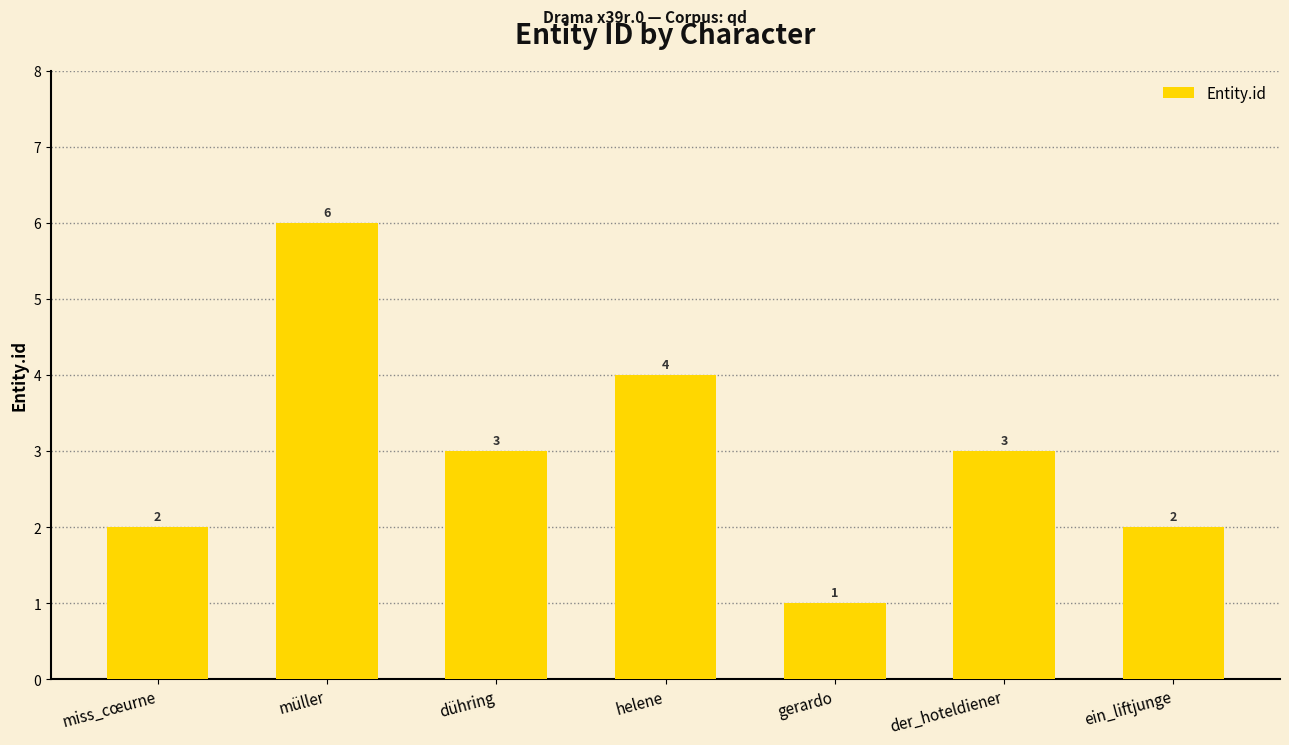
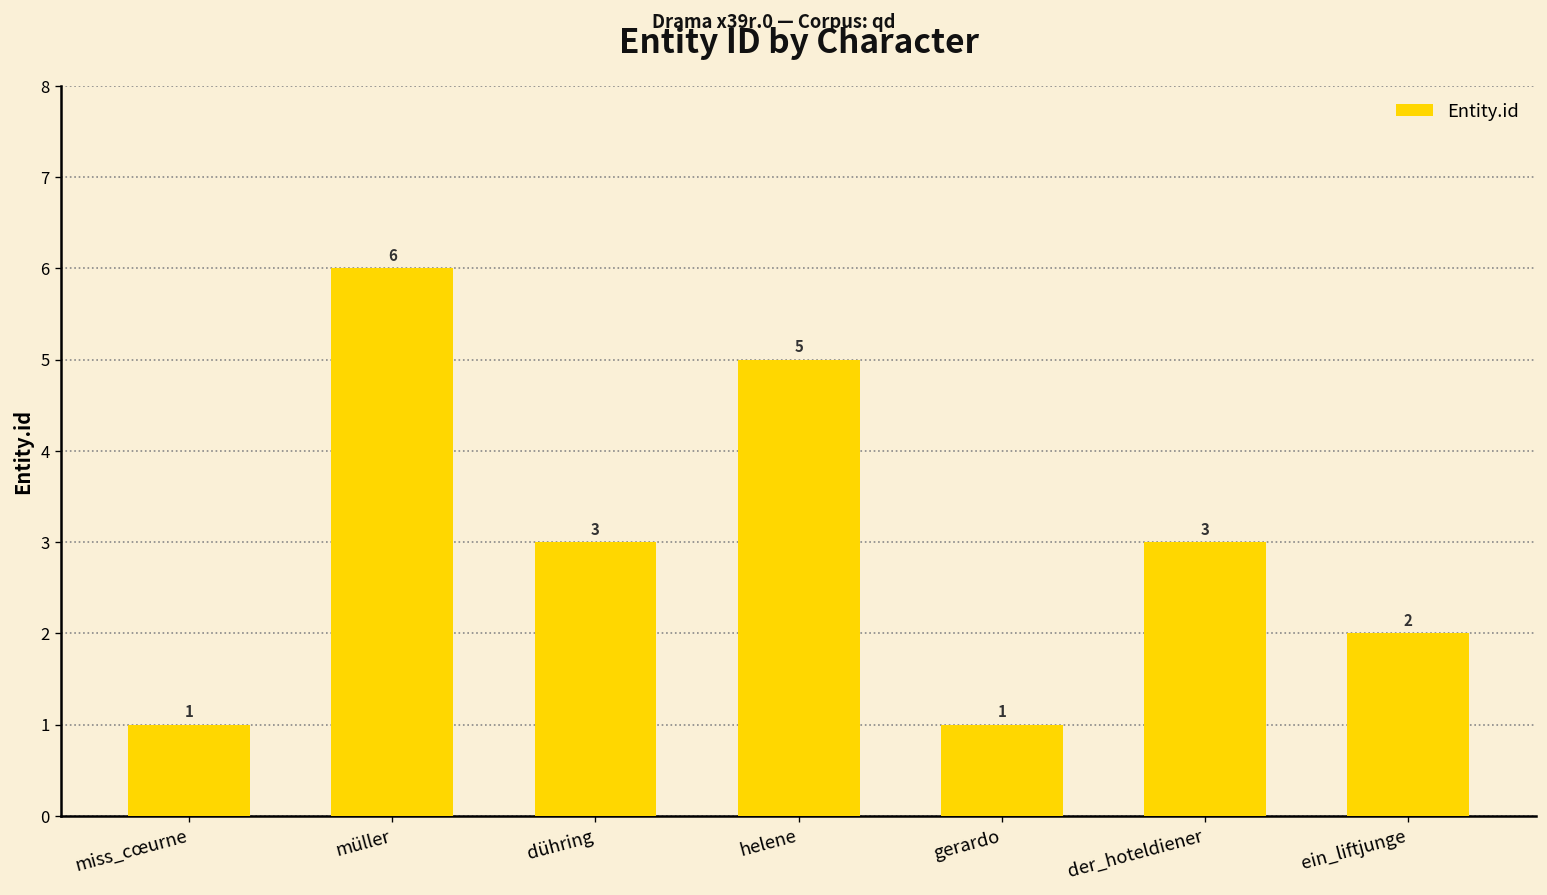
miss_cœurne: 2 -> 1
helene: 4 -> 5
